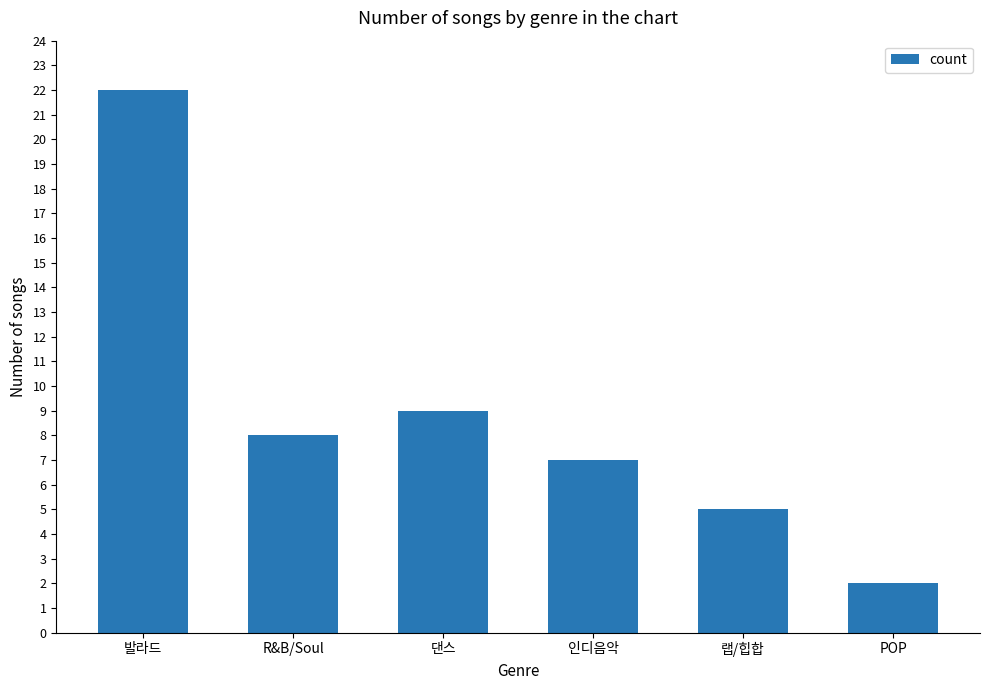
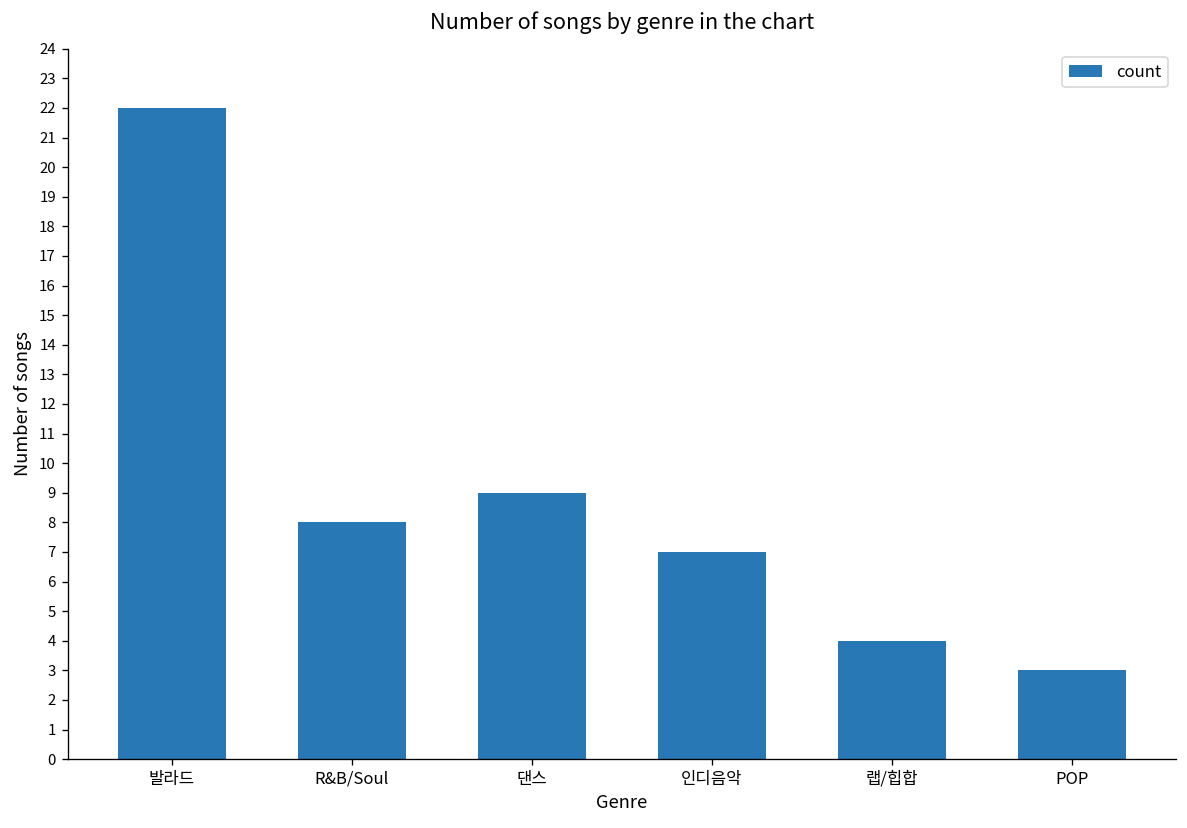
랩/힙합: 5 -> 4
POP: 2 -> 3
